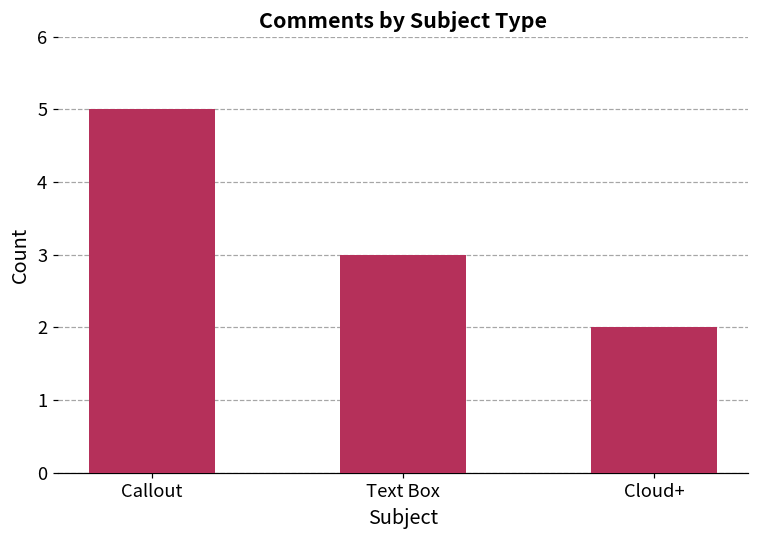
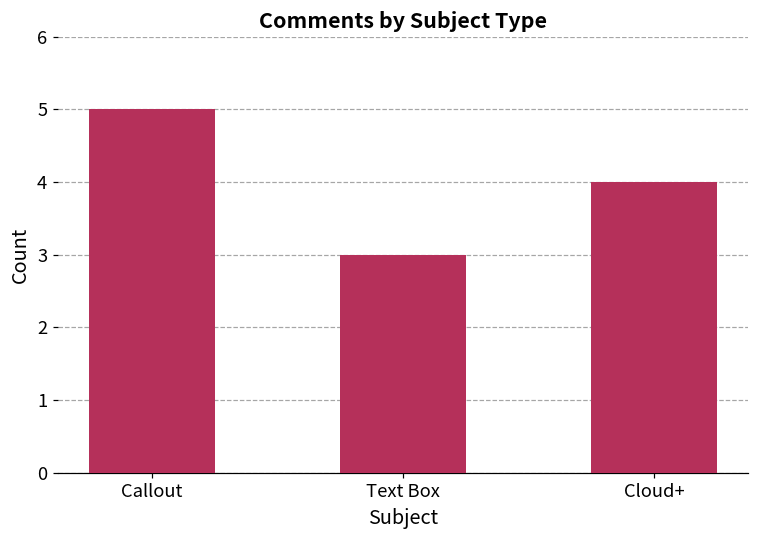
Cloud+: 2 -> 4
